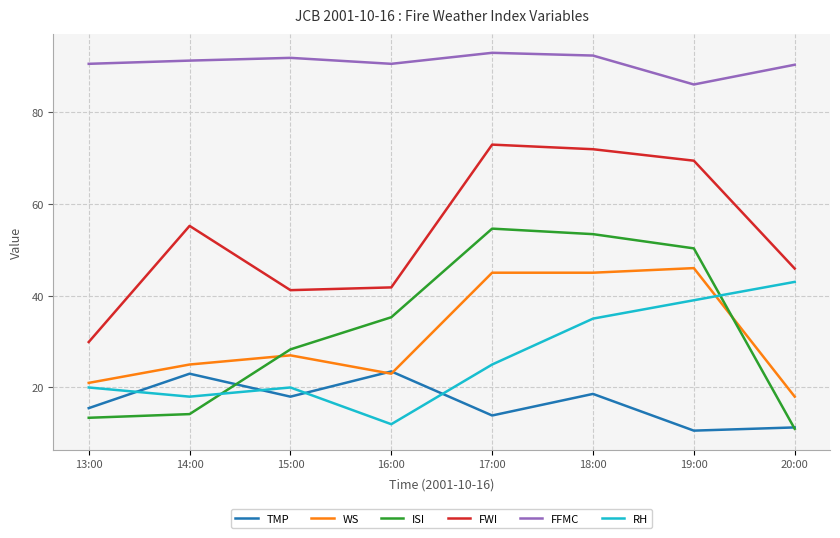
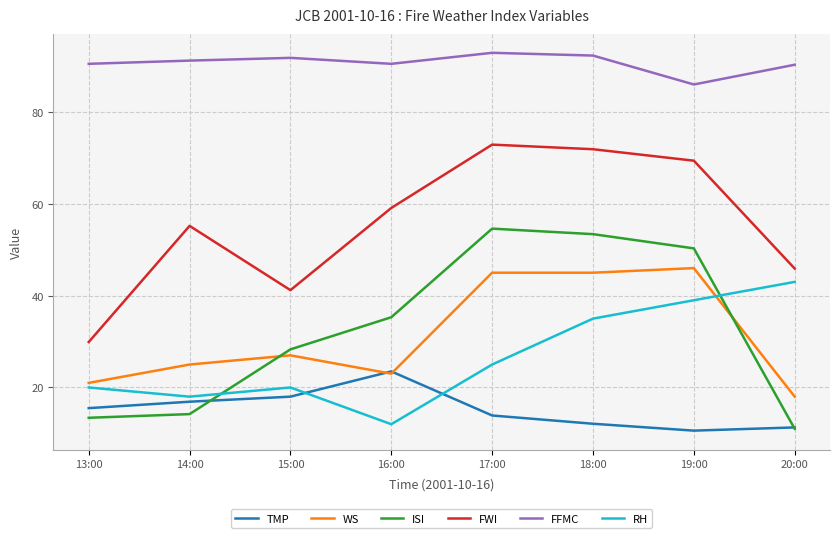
TMP, 14:00: 23 -> 17
FWI, 16:00: 42 -> 59
TMP, 18:00: 19 -> 12
